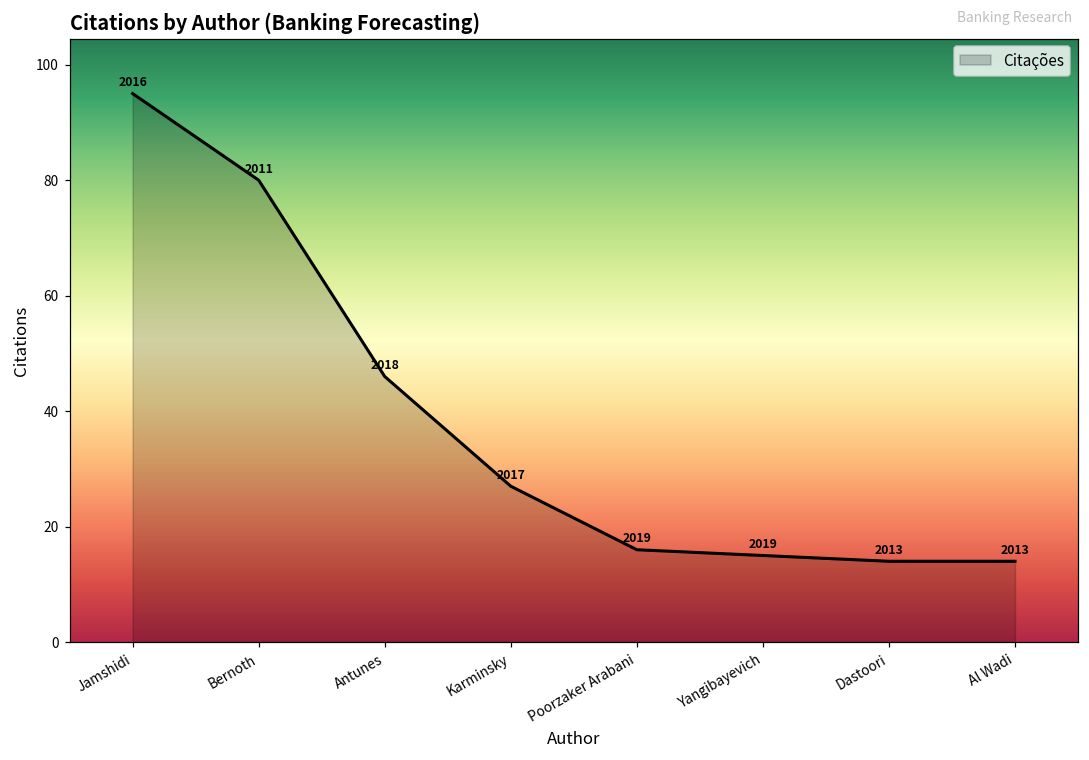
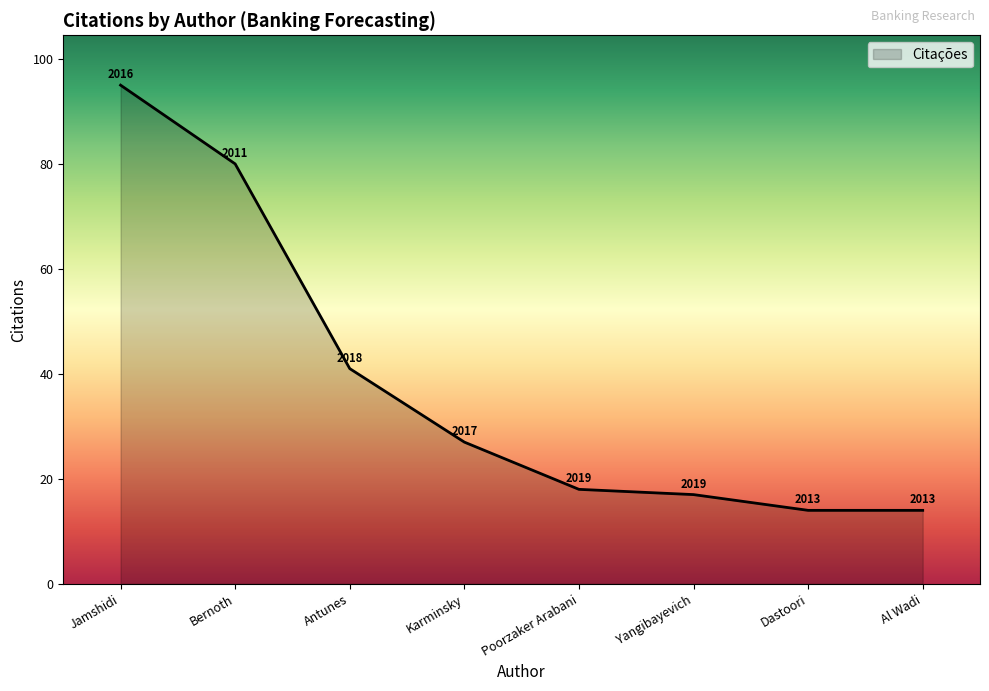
Antunes: 46 -> 41
Poorzaker Arabani: 16 -> 18
Yangibayevich: 15 -> 17
